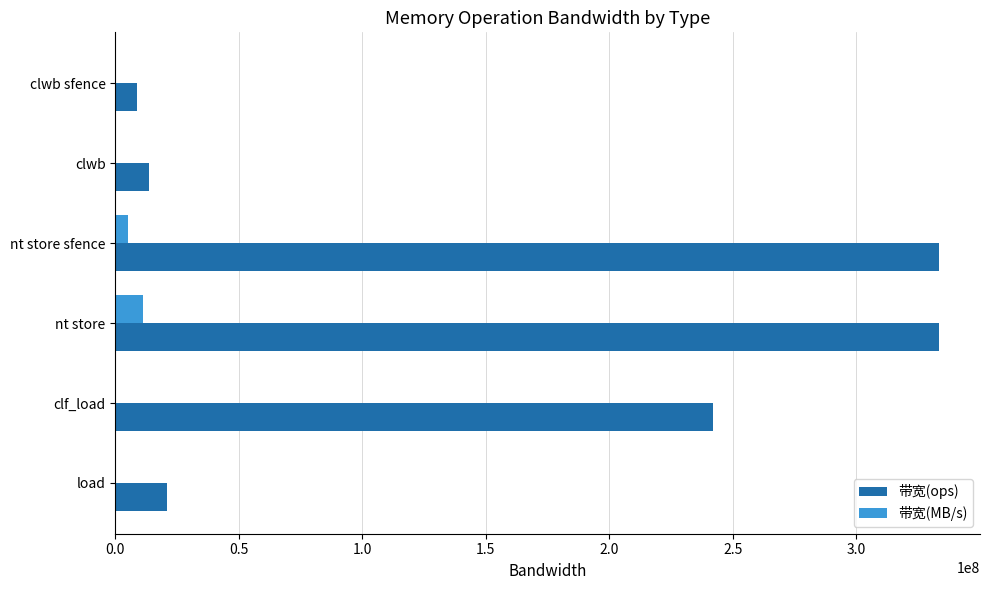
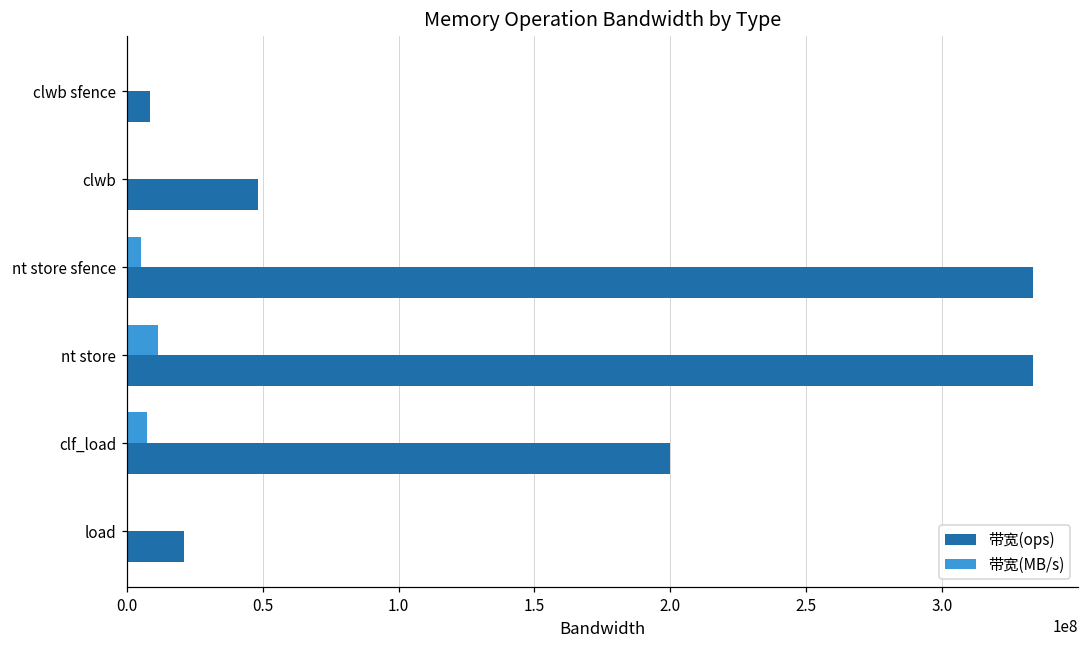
带宽(ops), clwb: 14000000 -> 48000000
带宽(MB/s), clf_load: 0 -> 7000000
带宽(ops), clf_load: 242000000 -> 200000000
